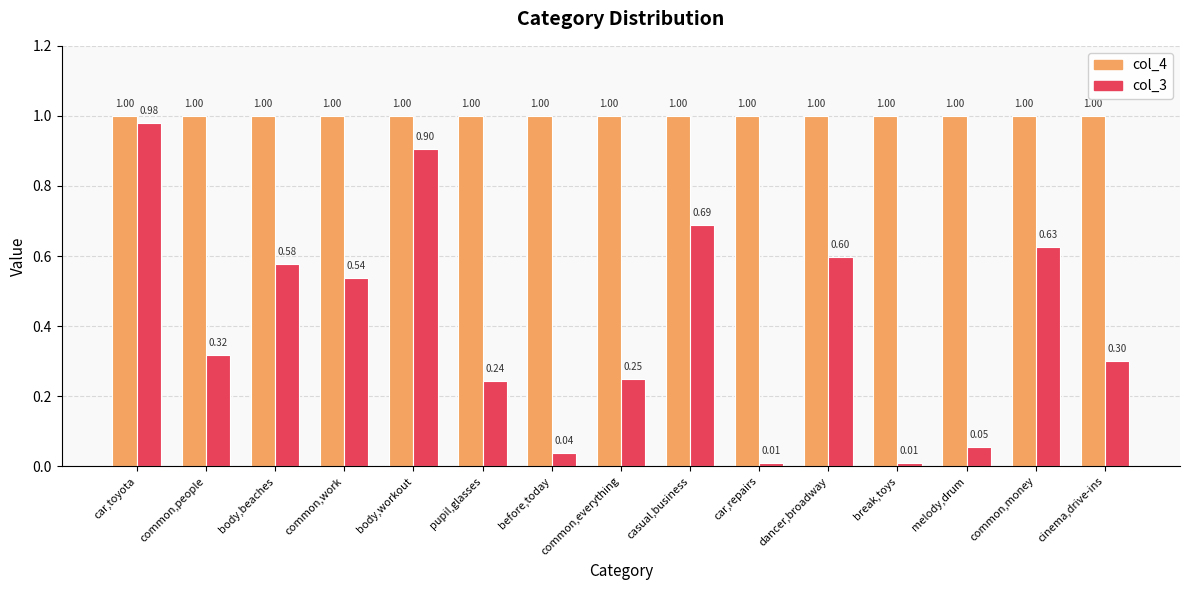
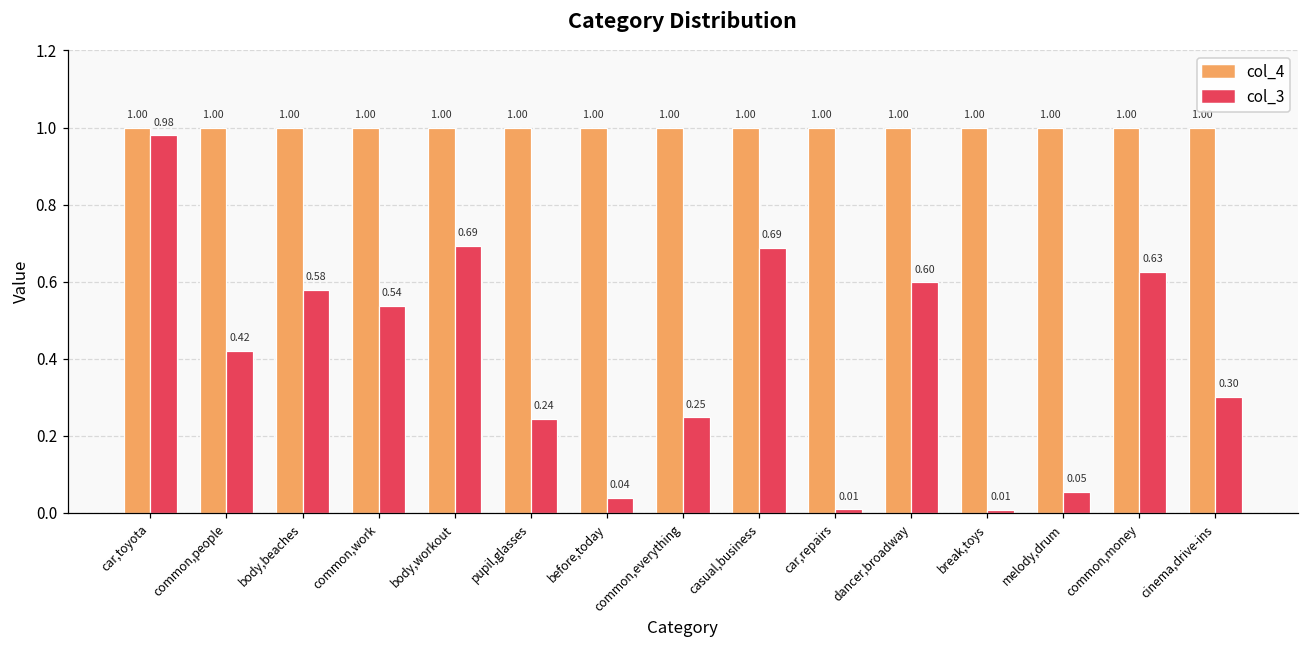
col_3, common,people: 0.32 -> 0.42
col_3, body,workout: 0.90 -> 0.69
